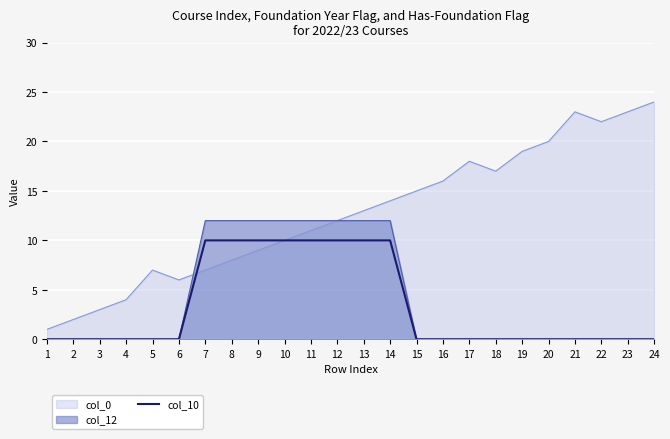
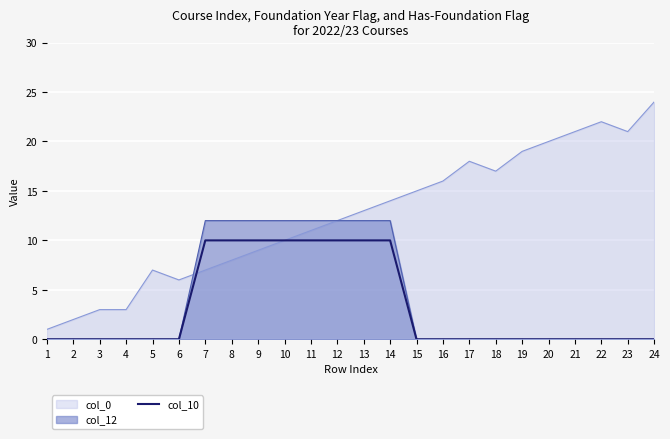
col_0, 4: 4 -> 3
col_0, 21: 23 -> 21
col_0, 23: 23 -> 21
